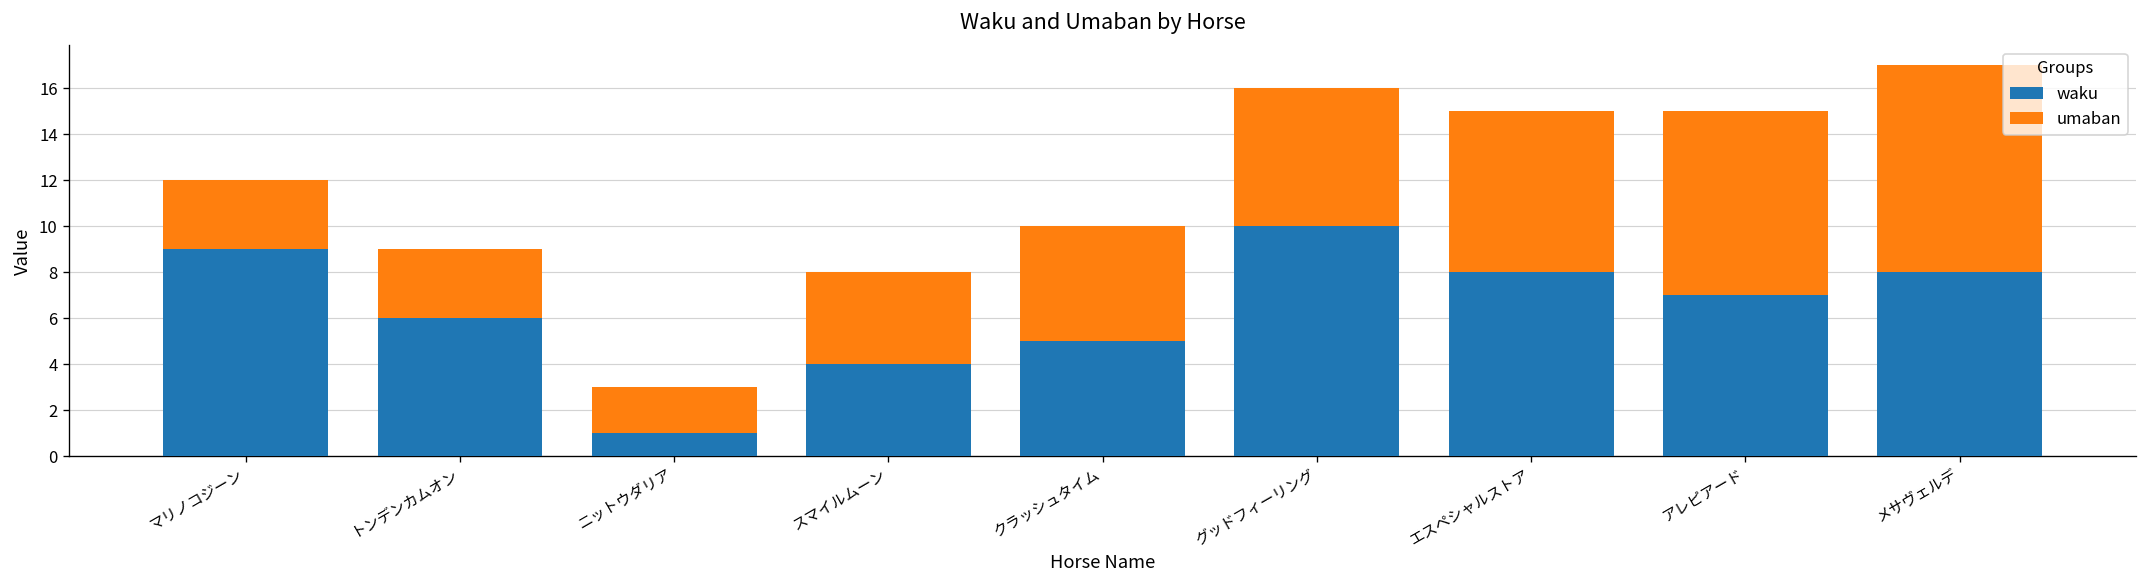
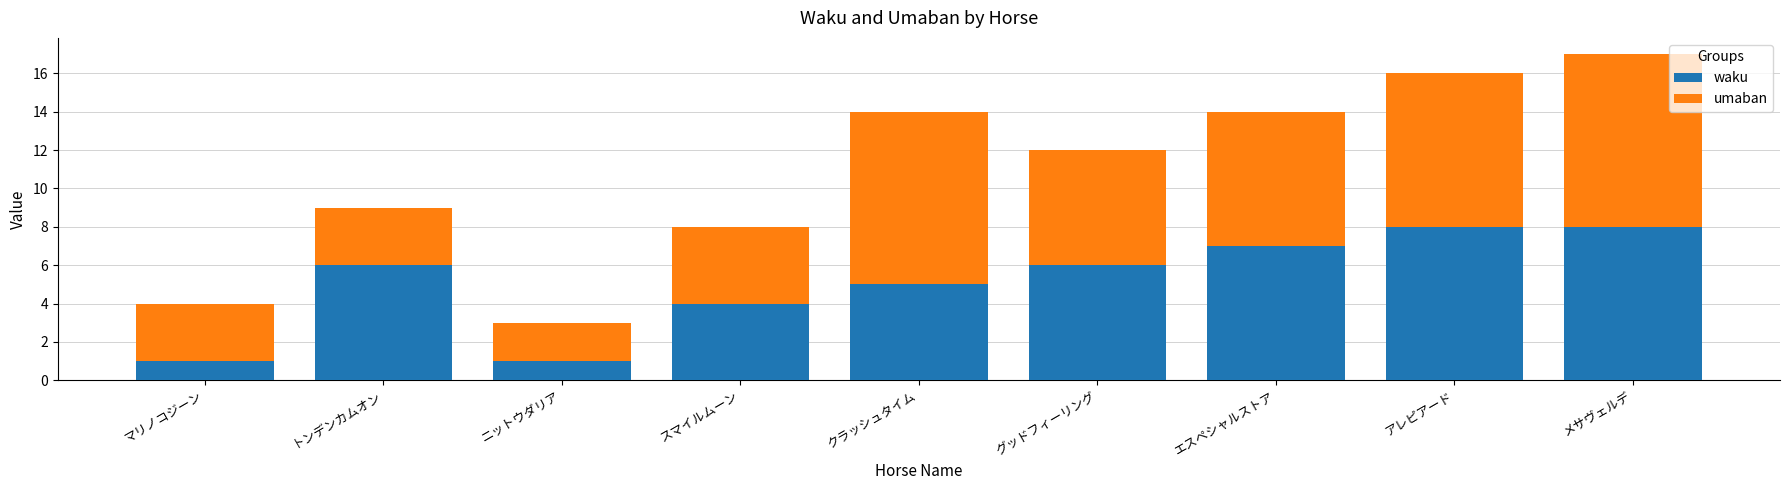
waku, マリノコジーン: 9 -> 1
umaban, クラッシュタイム: 5 -> 9
waku, グッドフィーリング: 10 -> 6
waku, エスペシャルストア: 8 -> 7
waku, アレピアード: 7 -> 8
